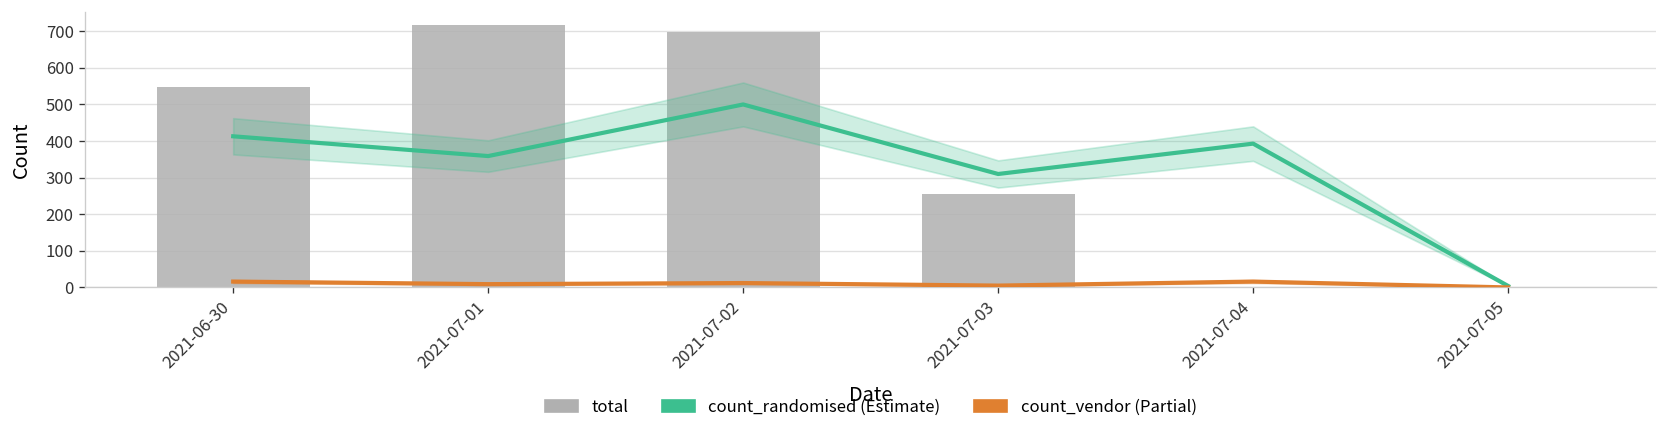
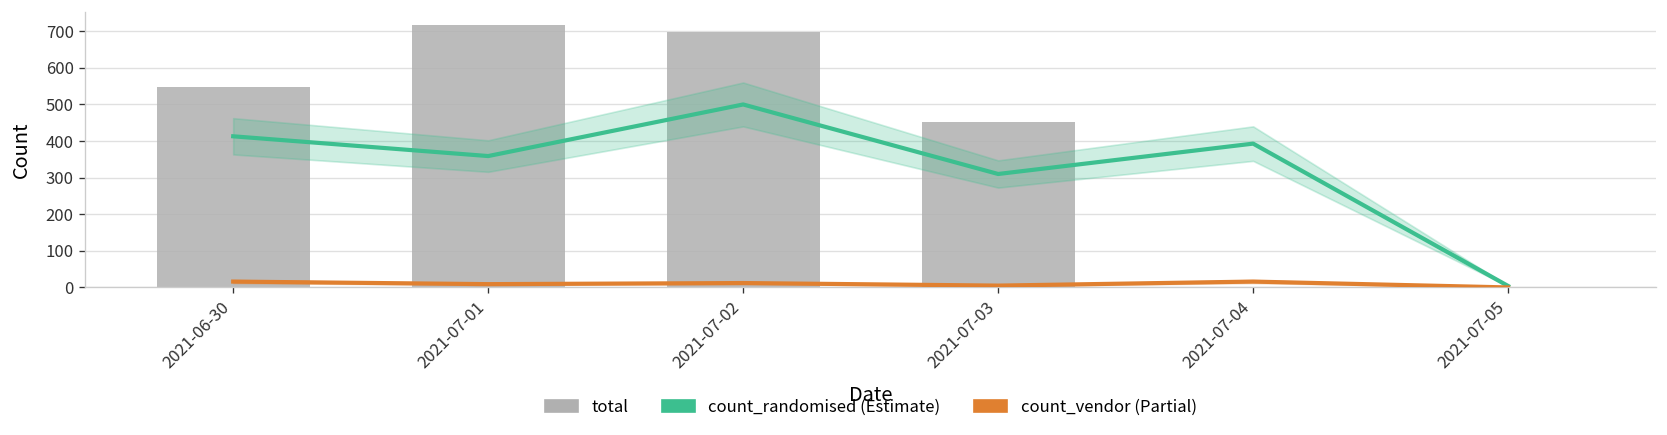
total, 2021-07-03: 250 -> 450
